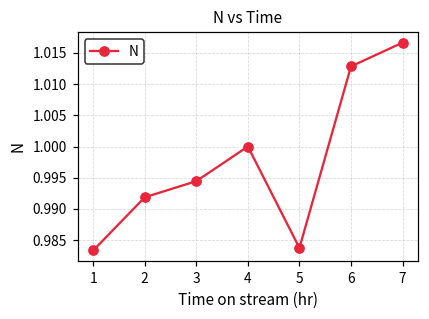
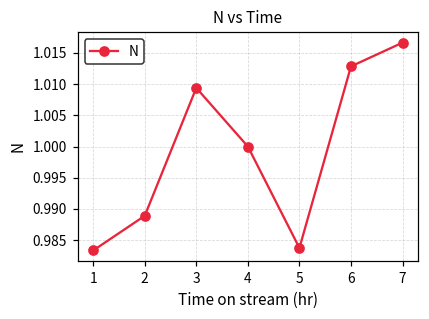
2: 0.992 -> 0.989
3: 0.994 -> 1.009
